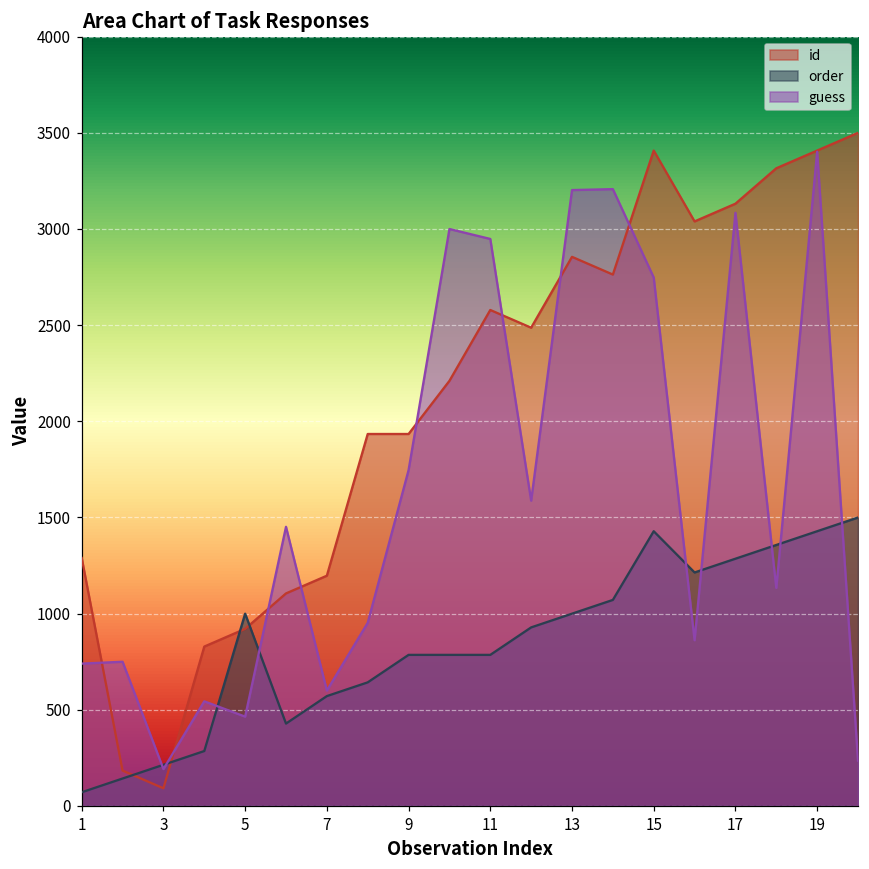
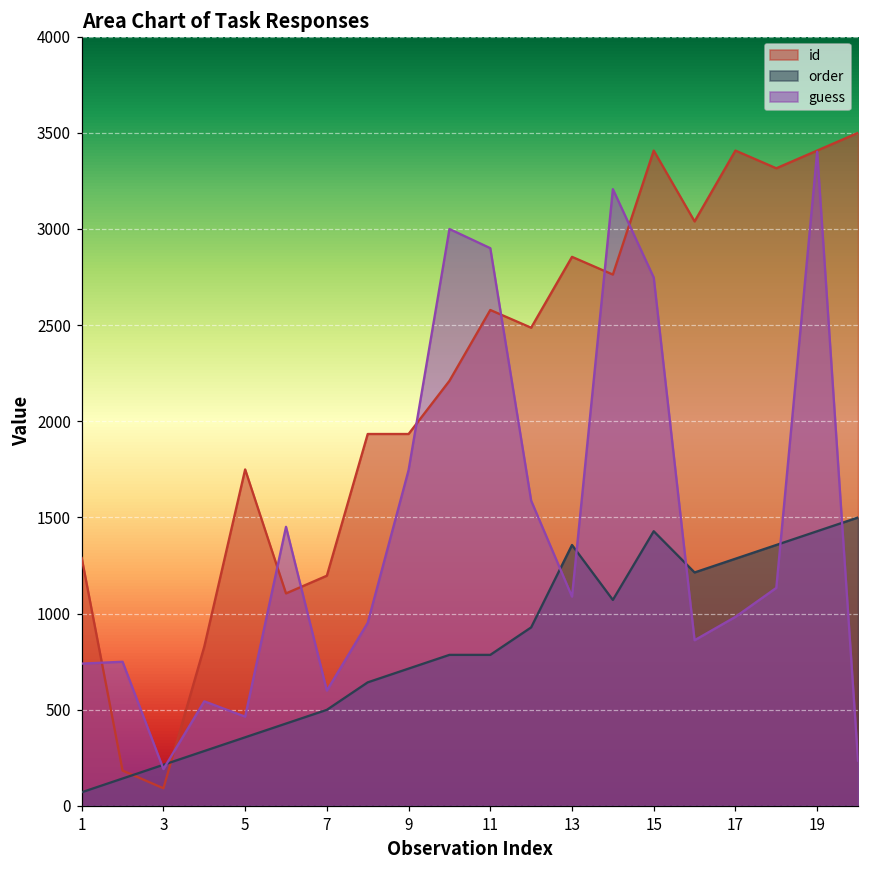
id, 5: 920 -> 1750
order, 5: 1000 -> 360
order, 7: 570 -> 500
order, 9: 790 -> 710
guess, 11: 2950 -> 2900
order, 13: 1000 -> 1360
guess, 13: 3200 -> 1090
id, 17: 3130 -> 3410
guess, 17: 3080 -> 980
